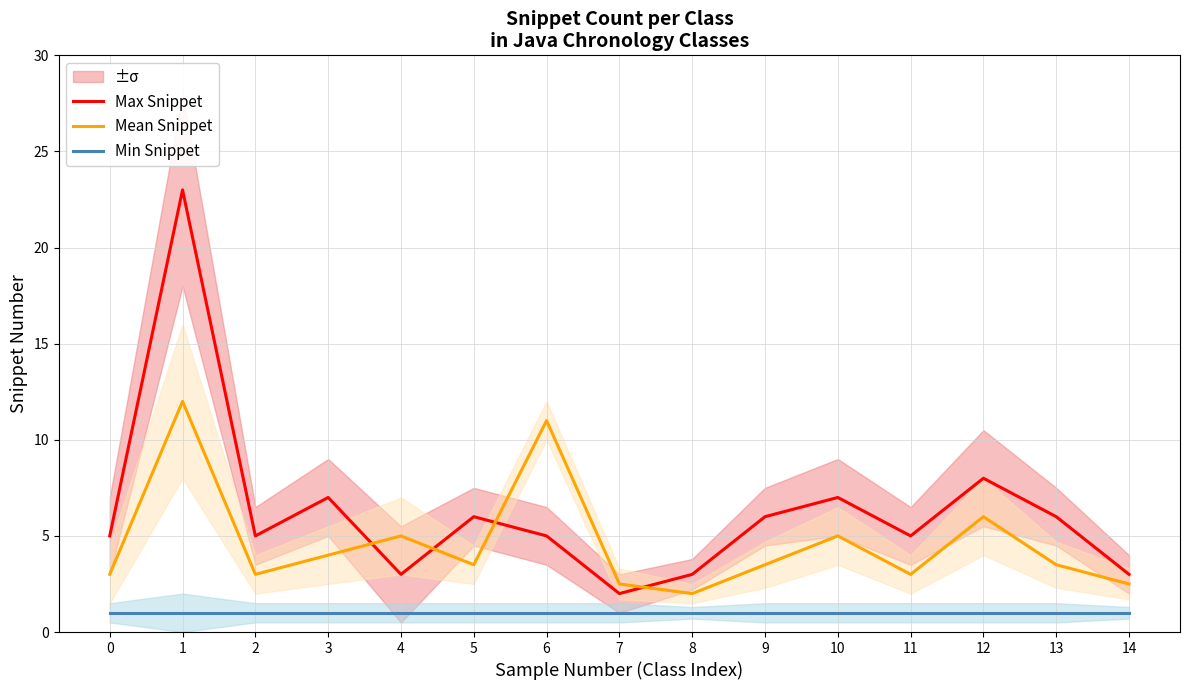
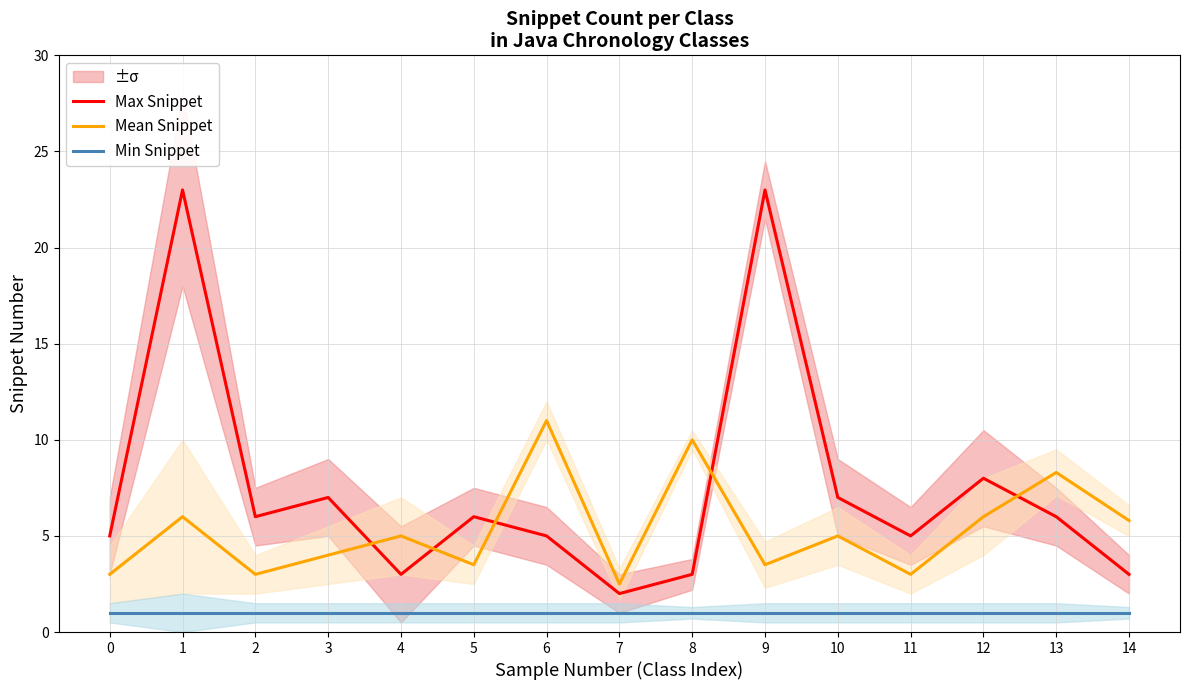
Mean Snippet, 1: 12 -> 6
Max Snippet, 2: 5 -> 6
Mean Snippet, 8: 2 -> 10
Max Snippet, 9: 6 -> 23
Mean Snippet, 13: 3.5 -> 8.3
Mean Snippet, 14: 2.5 -> 5.8
